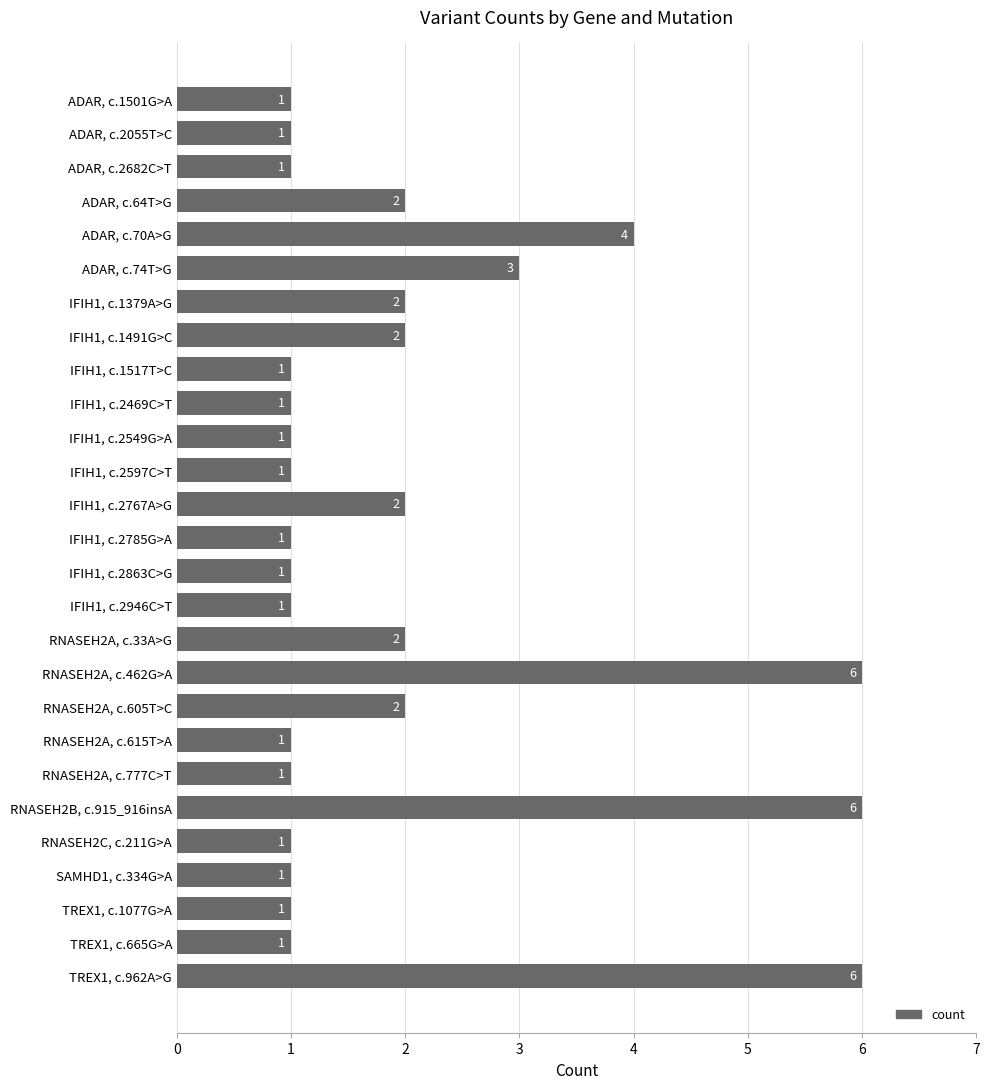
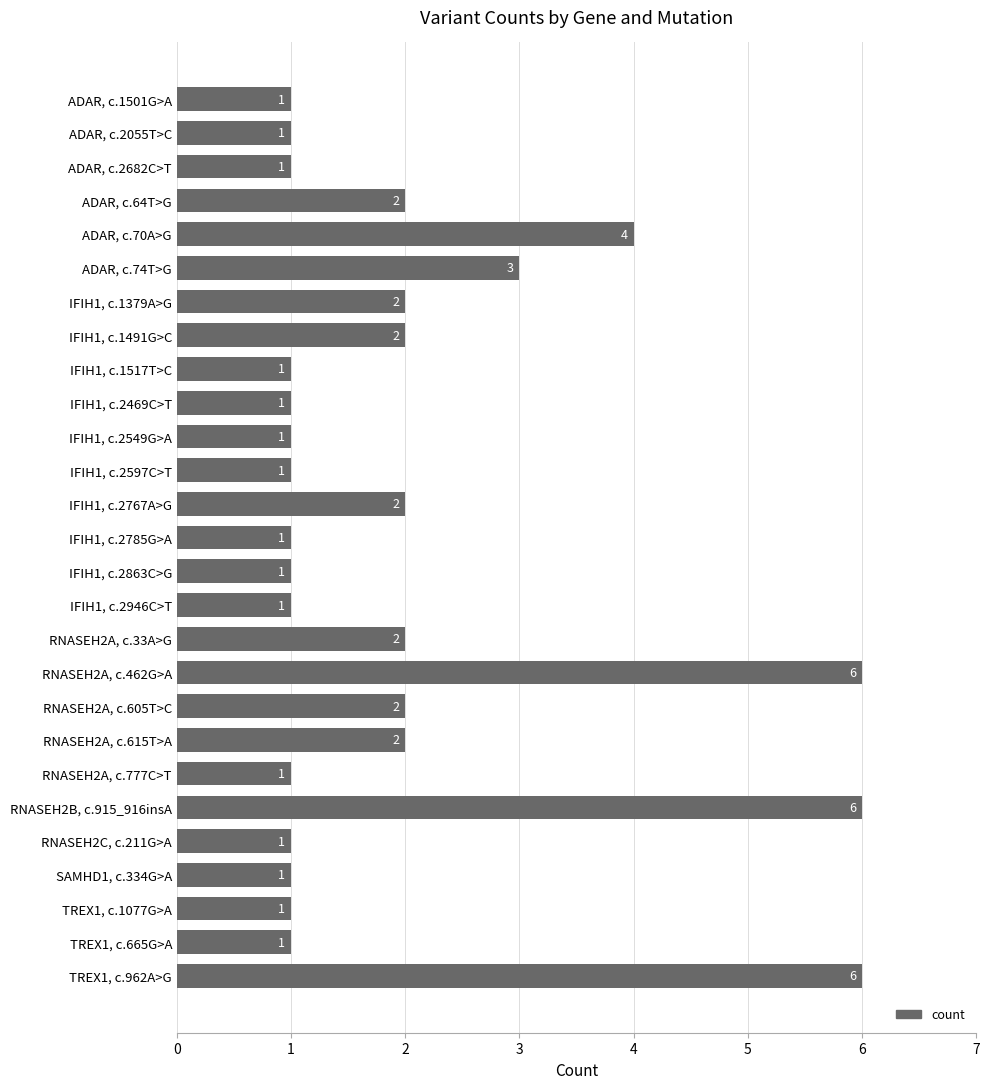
RNASEH2A, c.615T>A: 1 -> 2
